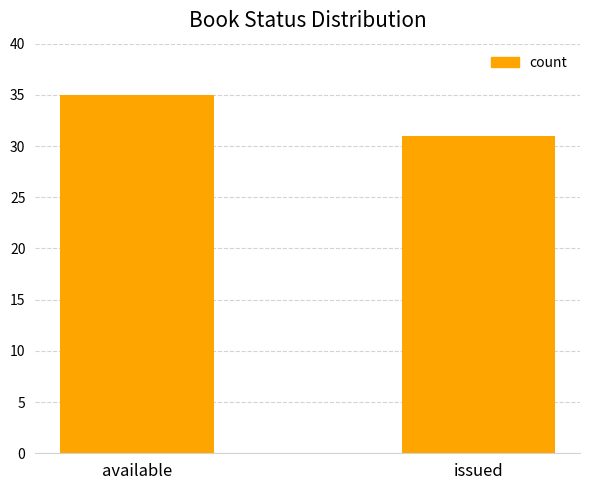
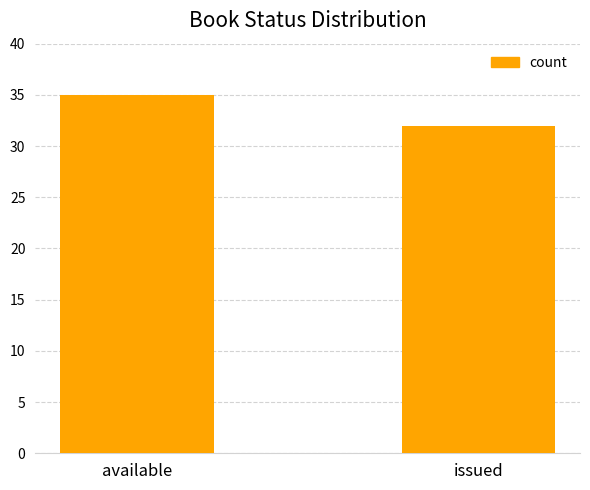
issued: 31 -> 32
